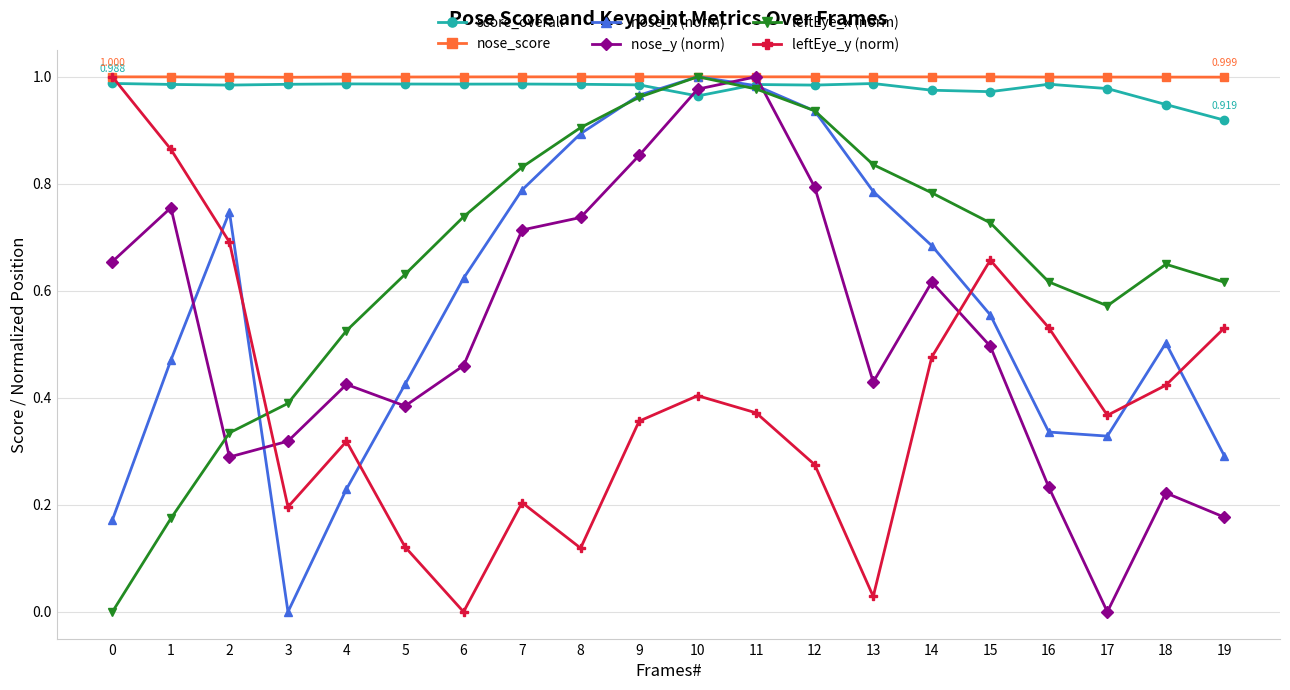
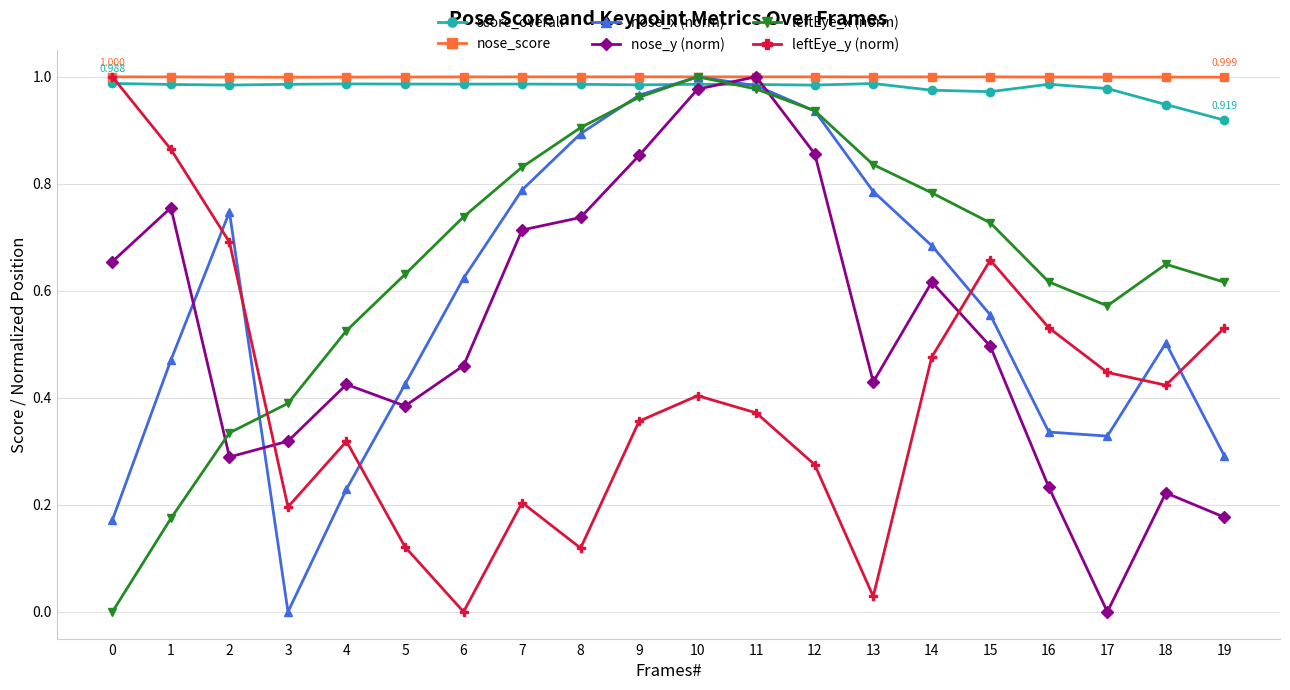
score_overall, 10: 0.96 -> 0.99
nose_y (norm), 12: 0.79 -> 0.86
leftEye_y (norm), 17: 0.37 -> 0.45
